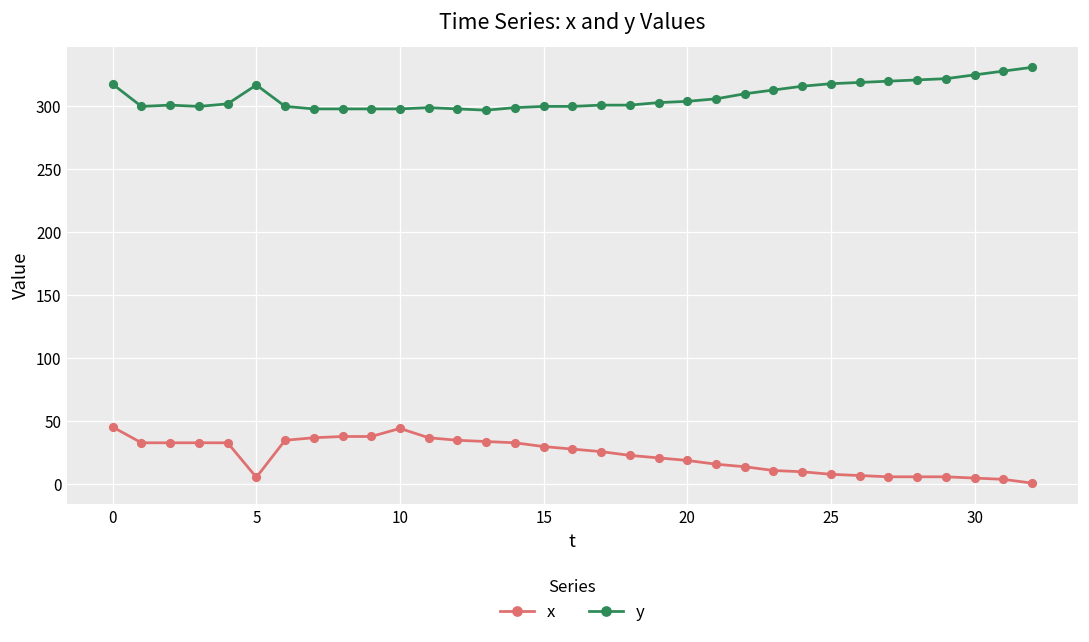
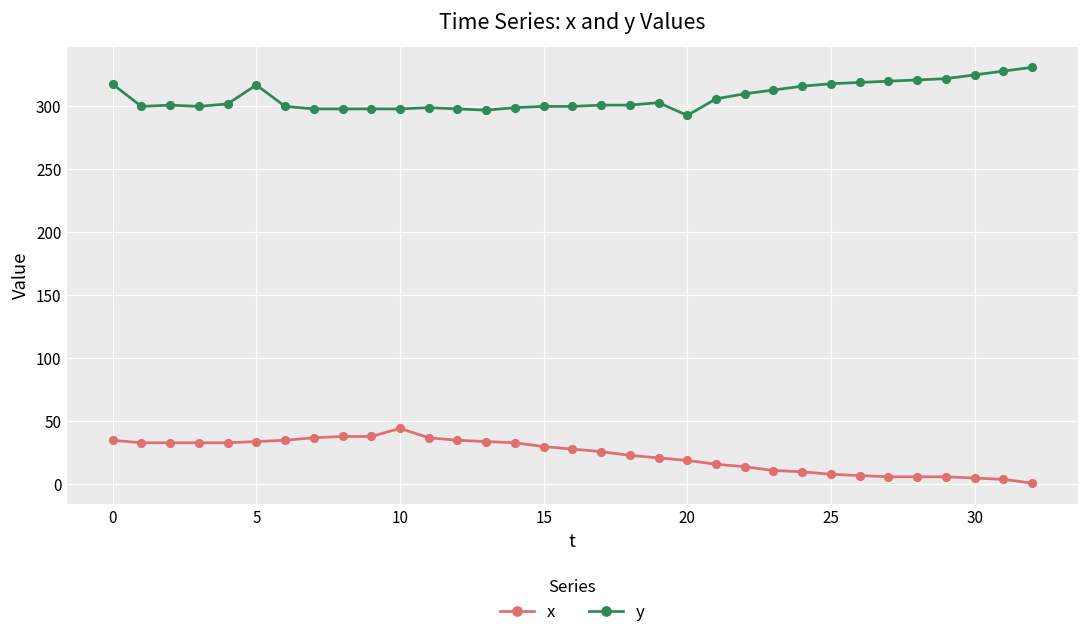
x, 0: 46 -> 35
x, 5: 6 -> 34
y, 20: 304 -> 293
